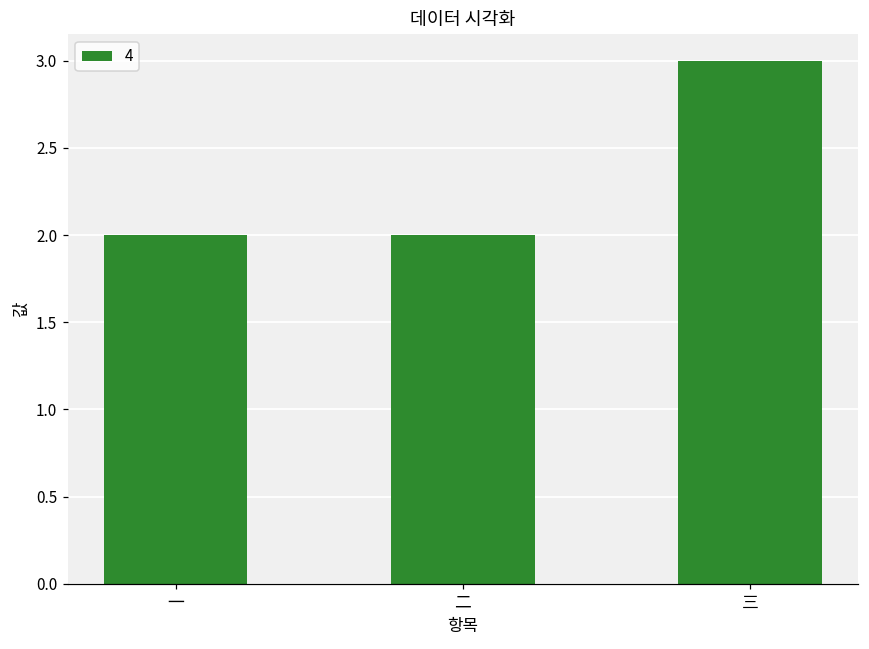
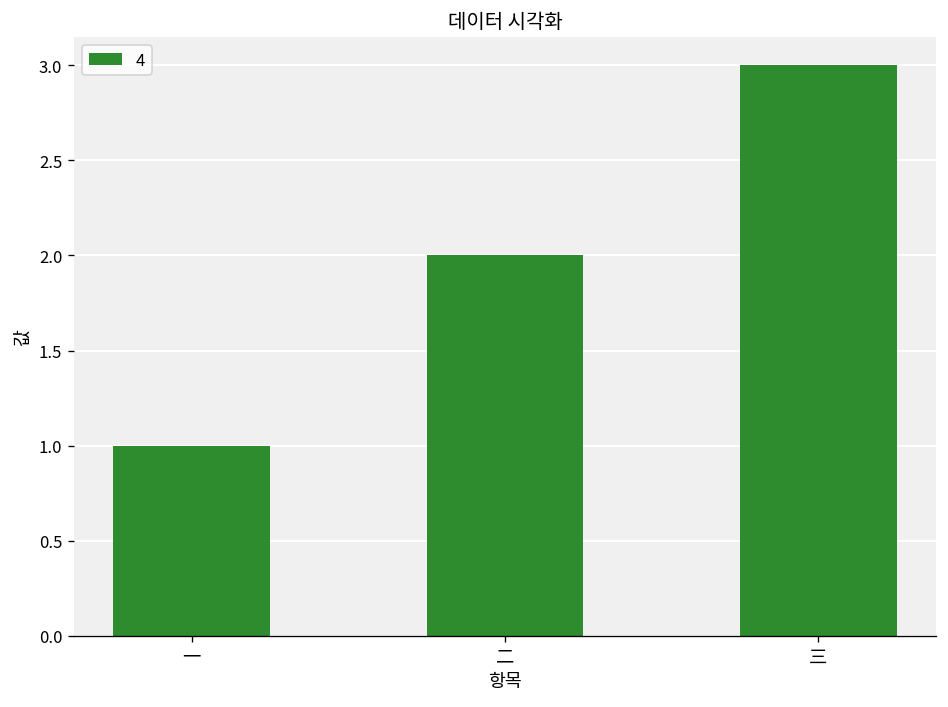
一: 2 -> 1
